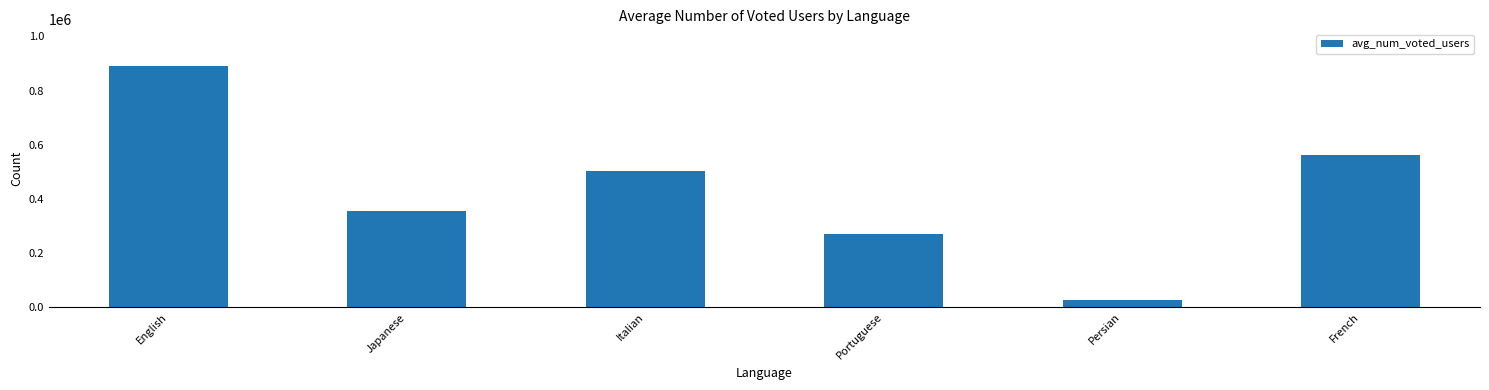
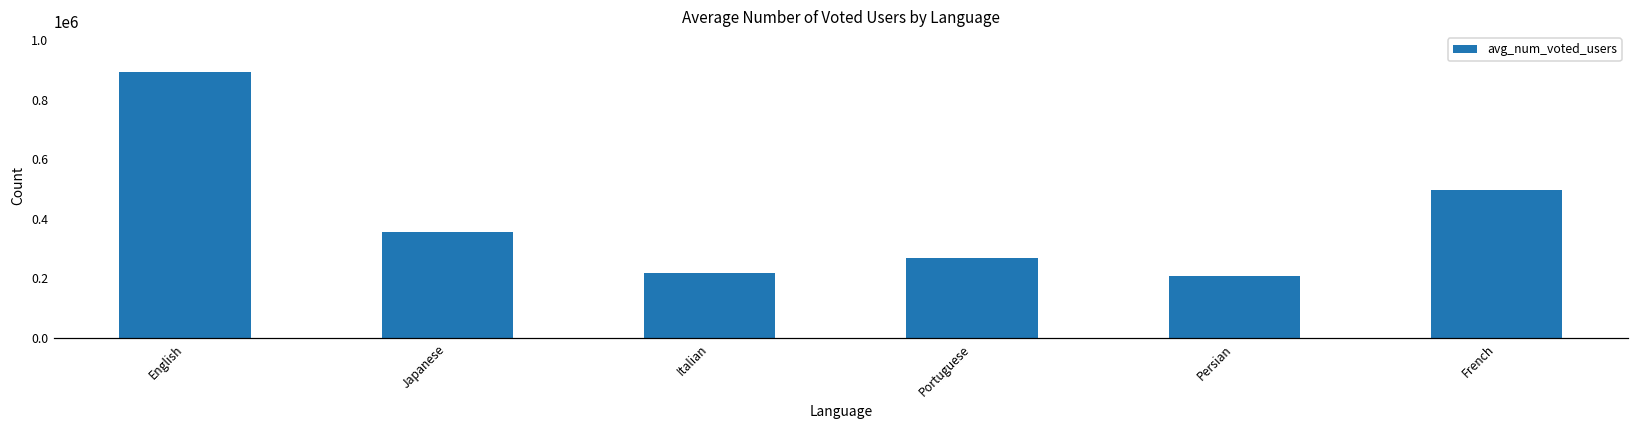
Italian: 500000 -> 220000
Persian: 30000 -> 210000
French: 560000 -> 500000
